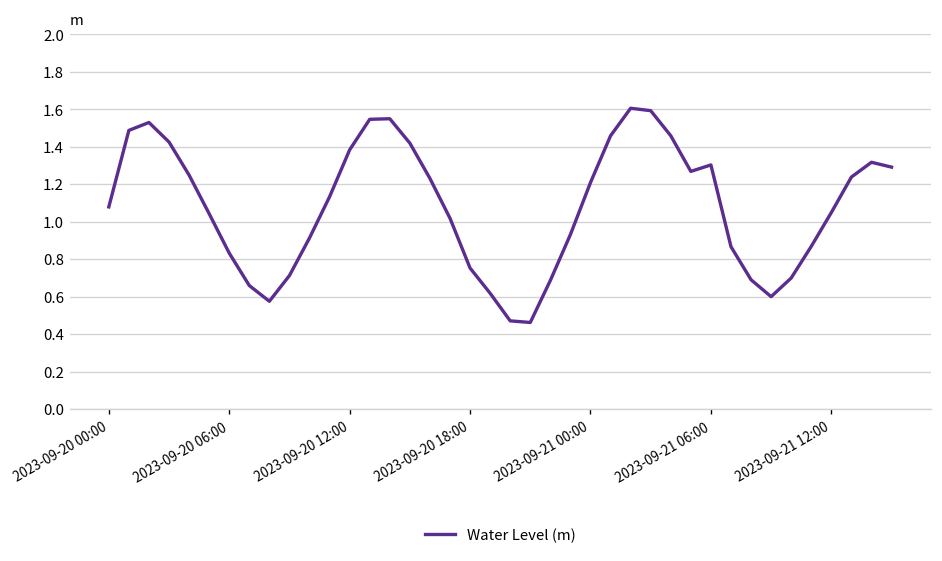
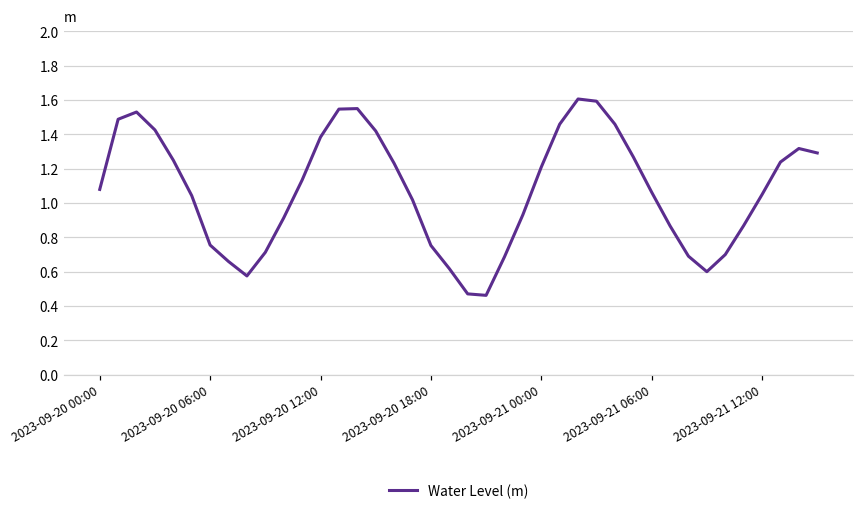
2023-09-20 06:00: 0.83 -> 0.75
2023-09-21 06:00: 1.30 -> 1.06
